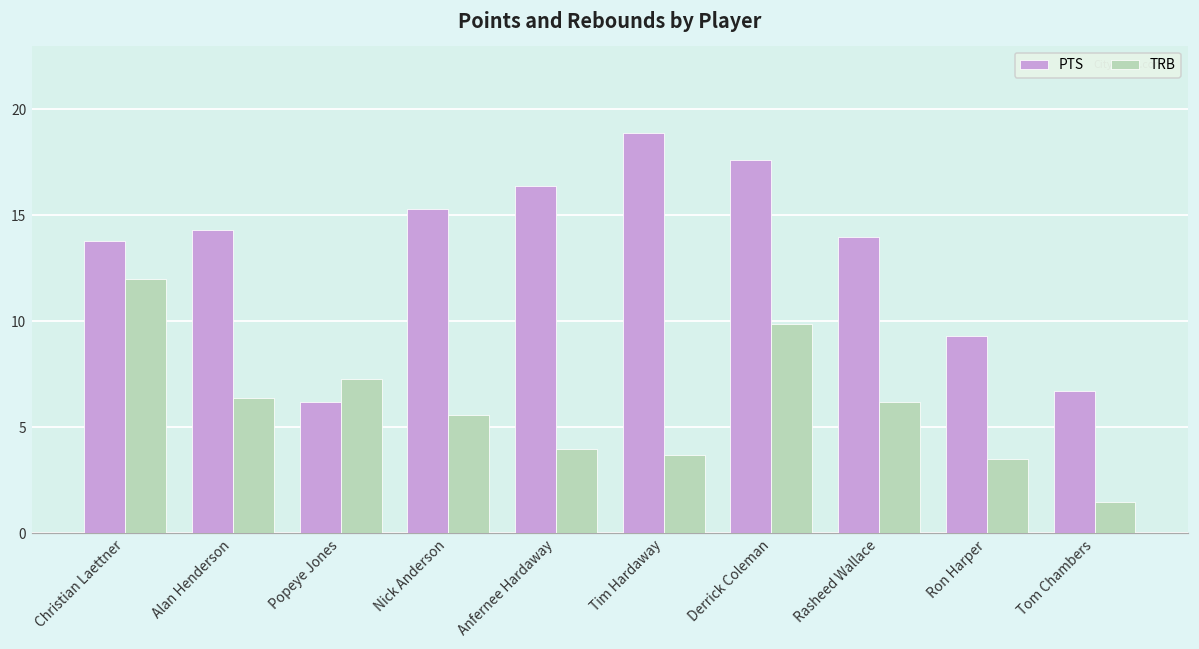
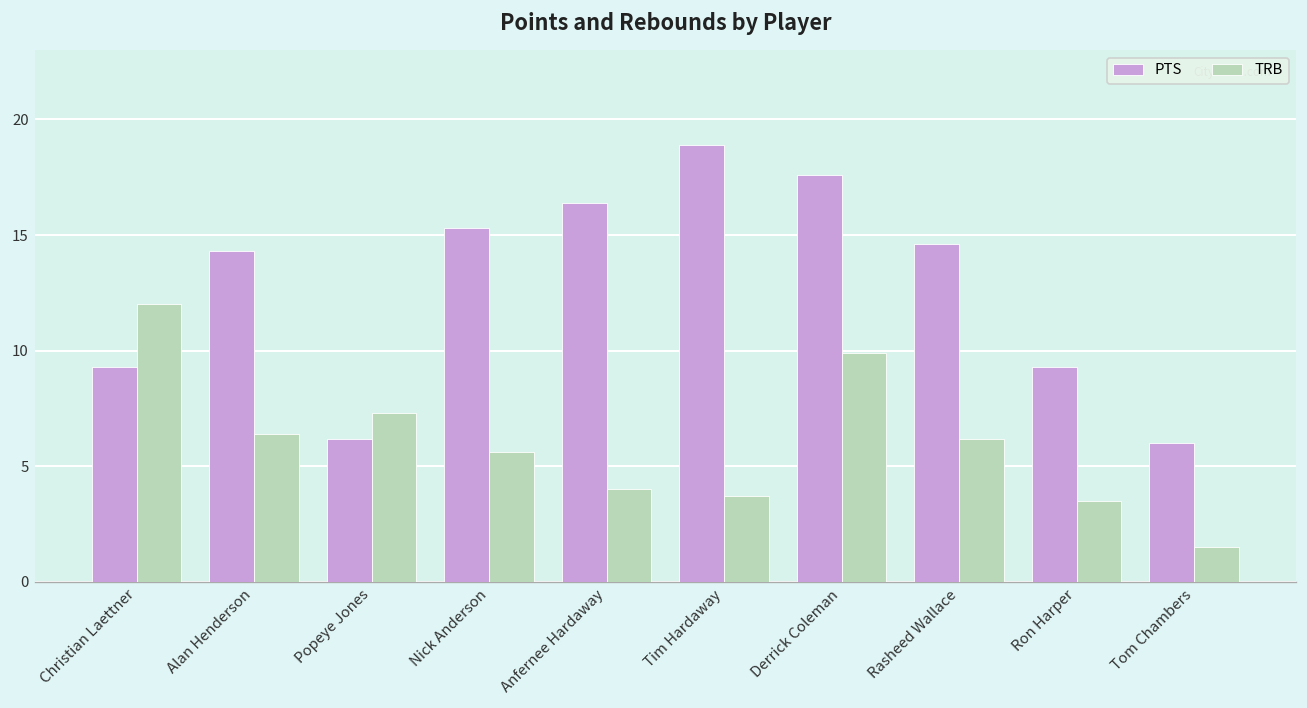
PTS, Christian Laettner: 13.8 -> 9.3
PTS, Rasheed Wallace: 14.0 -> 14.6
PTS, Tom Chambers: 6.7 -> 6.0
